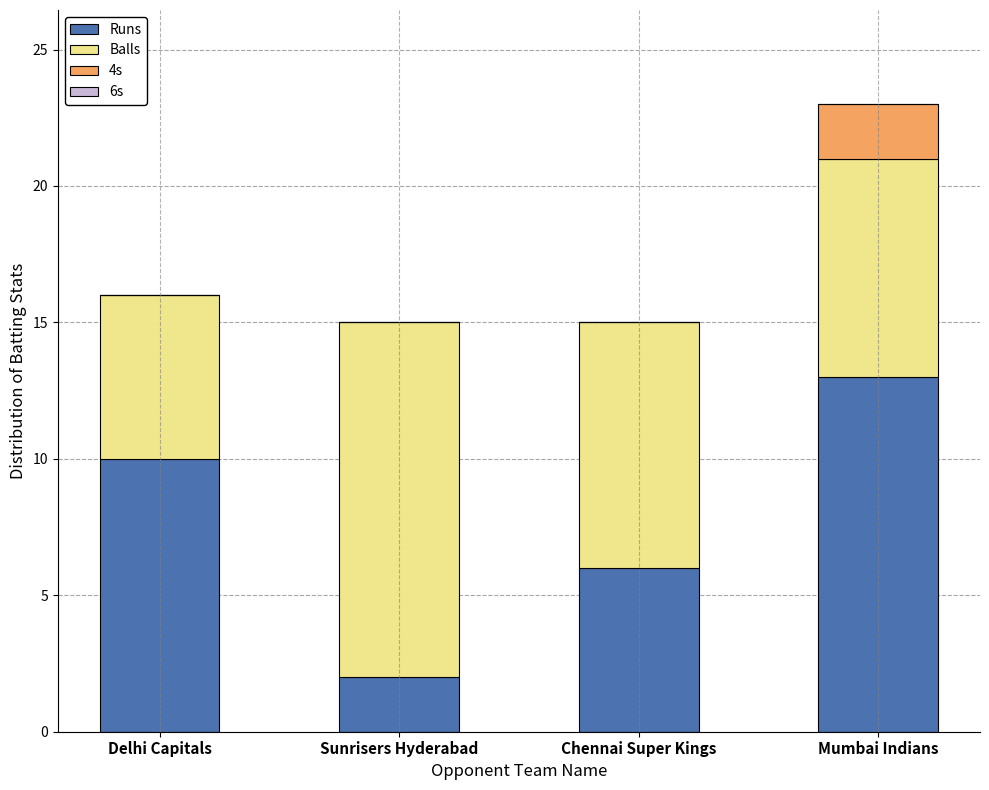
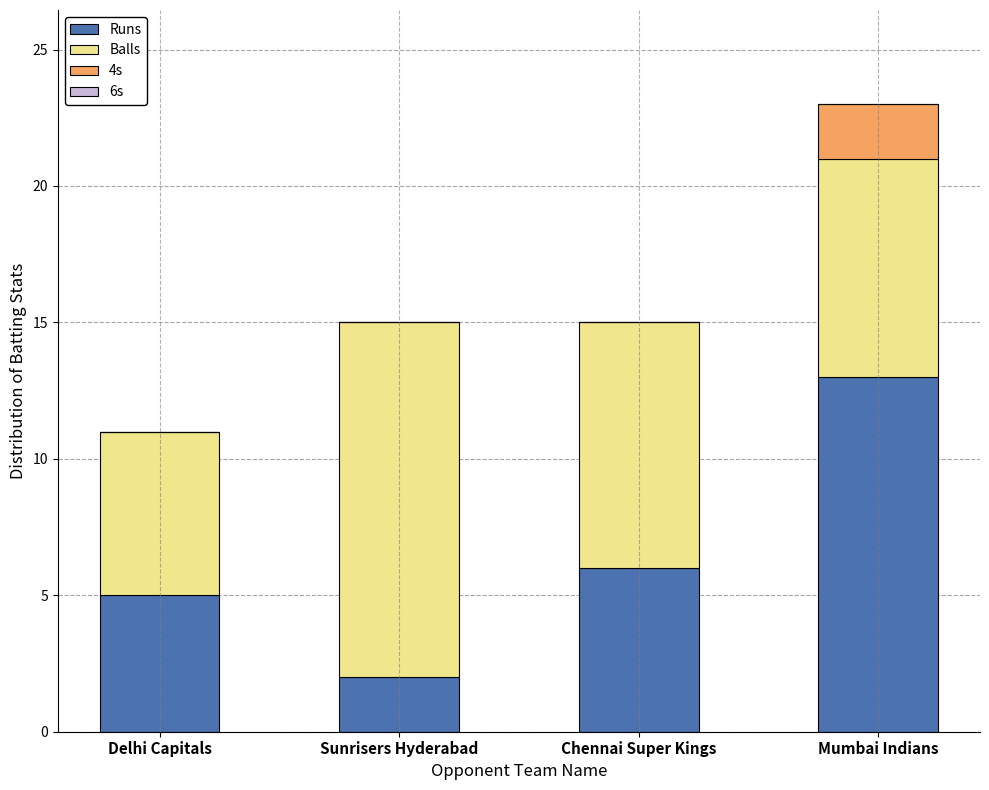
Runs, Delhi Capitals: 10 -> 5
